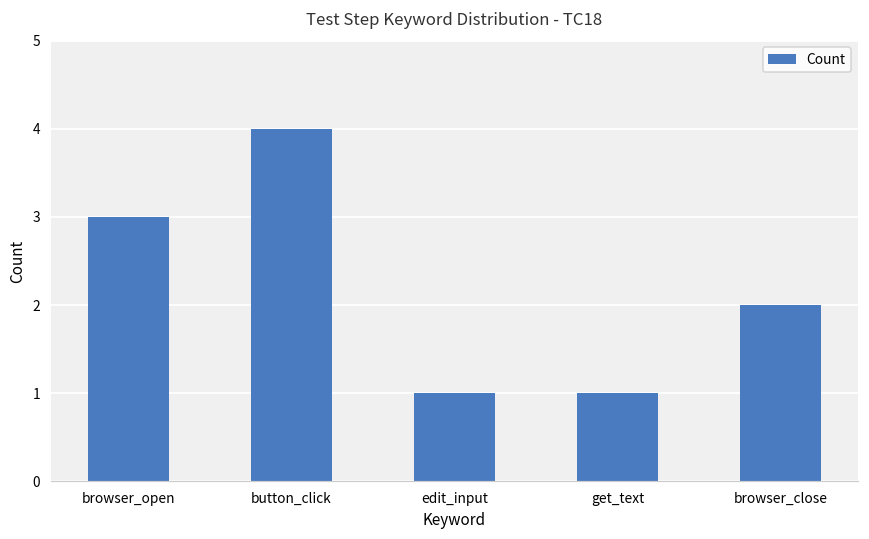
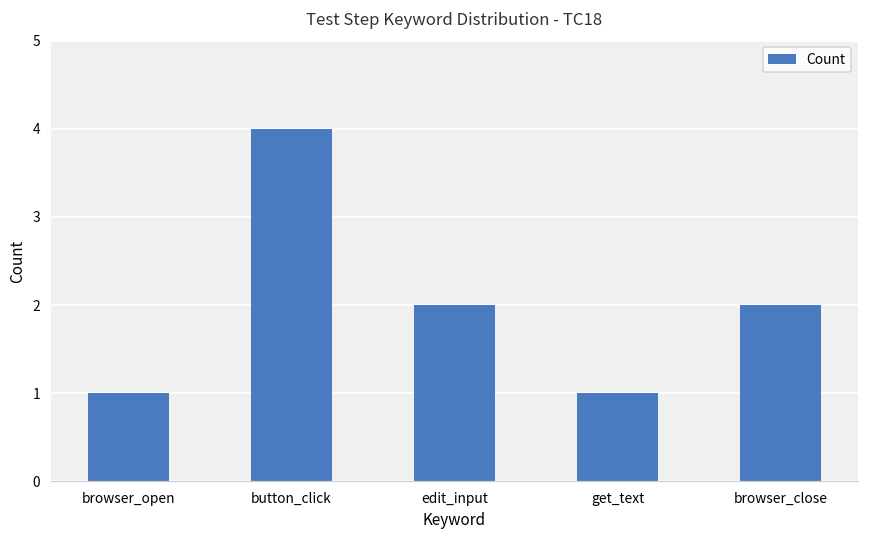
browser_open: 3 -> 1
edit_input: 1 -> 2
